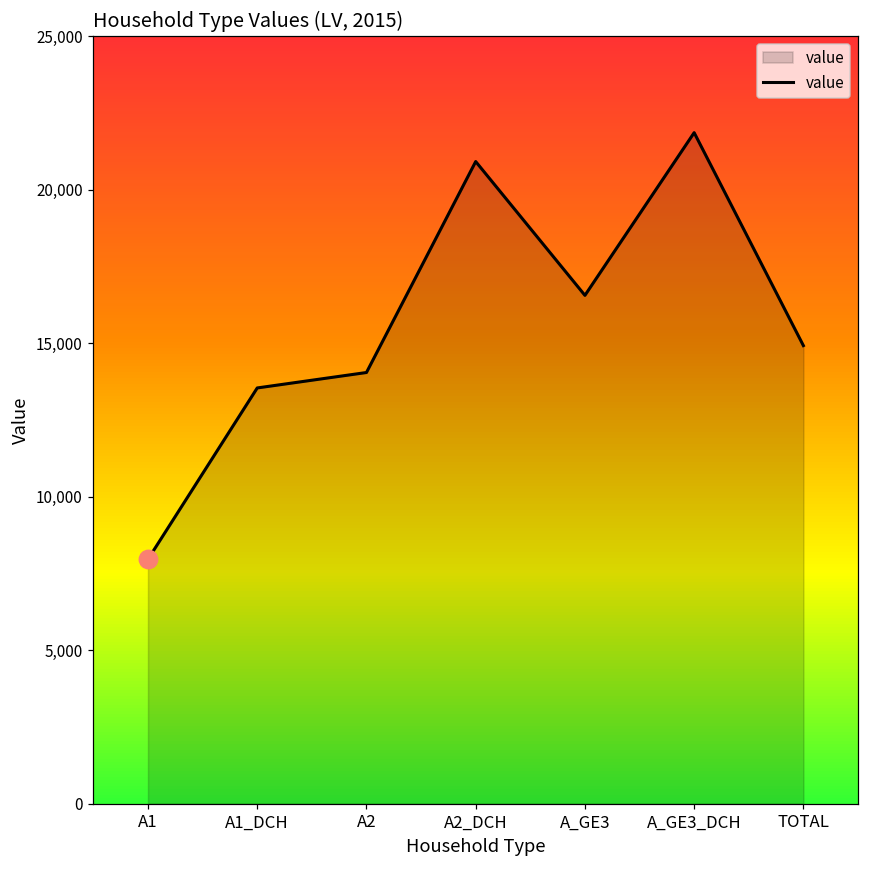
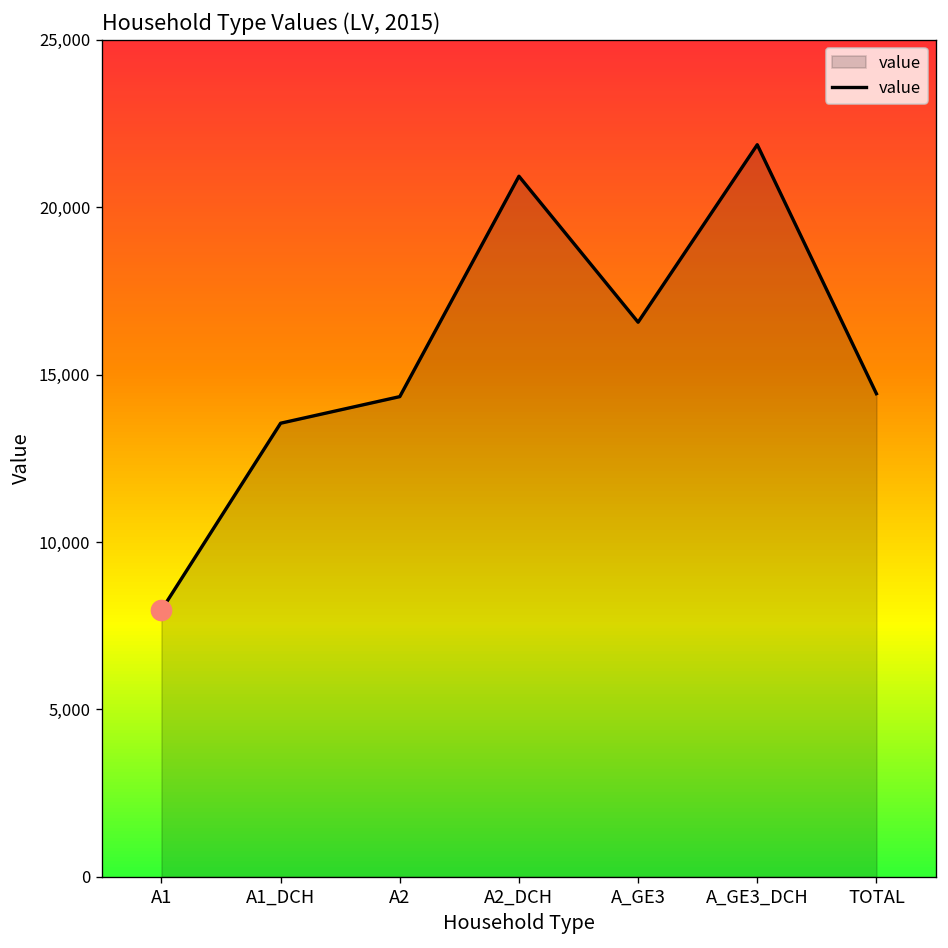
value, A2: 14,000 -> 14,300
value, TOTAL: 14,900 -> 14,400
